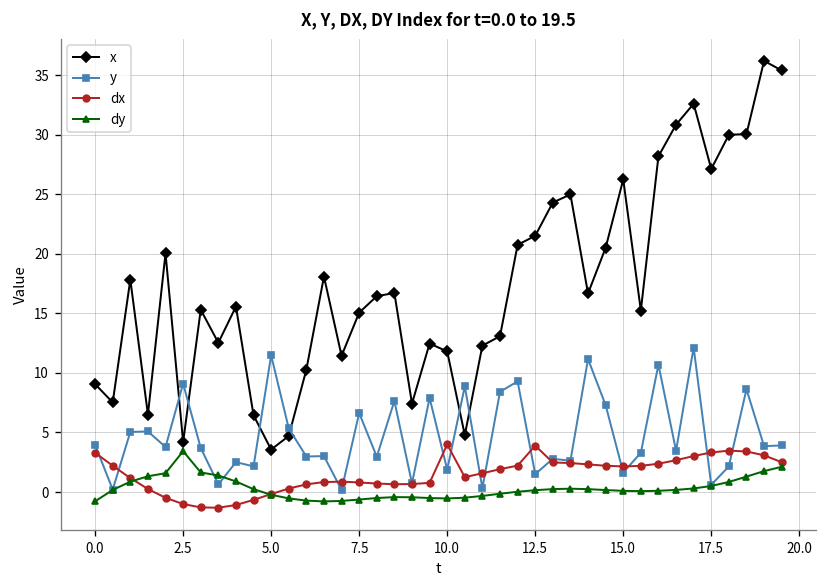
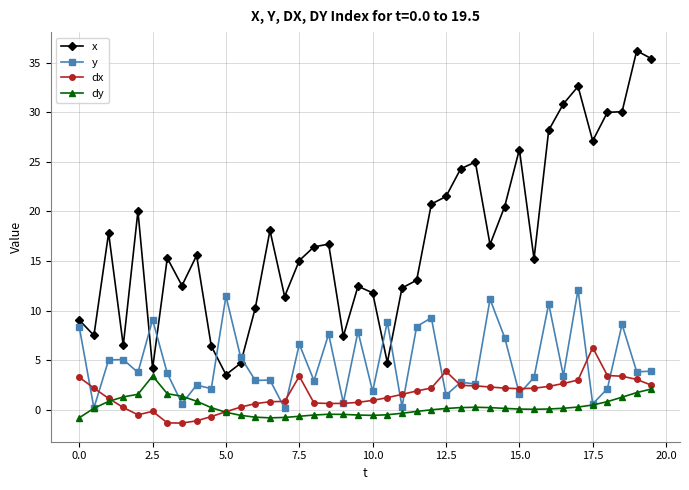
y, 0.0: 4 -> 8
dx, 2.5: -1 -> 0
dx, 7.5: 1 -> 3
dx, 10.0: 4 -> 1
dx, 17.5: 3 -> 6
